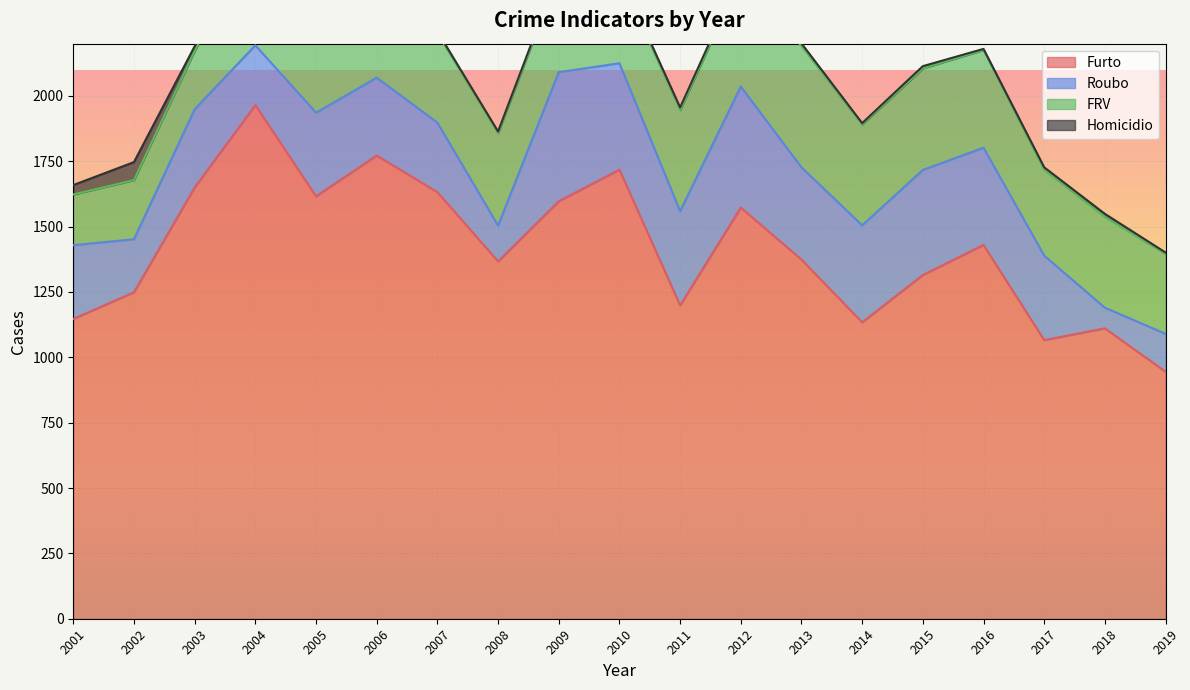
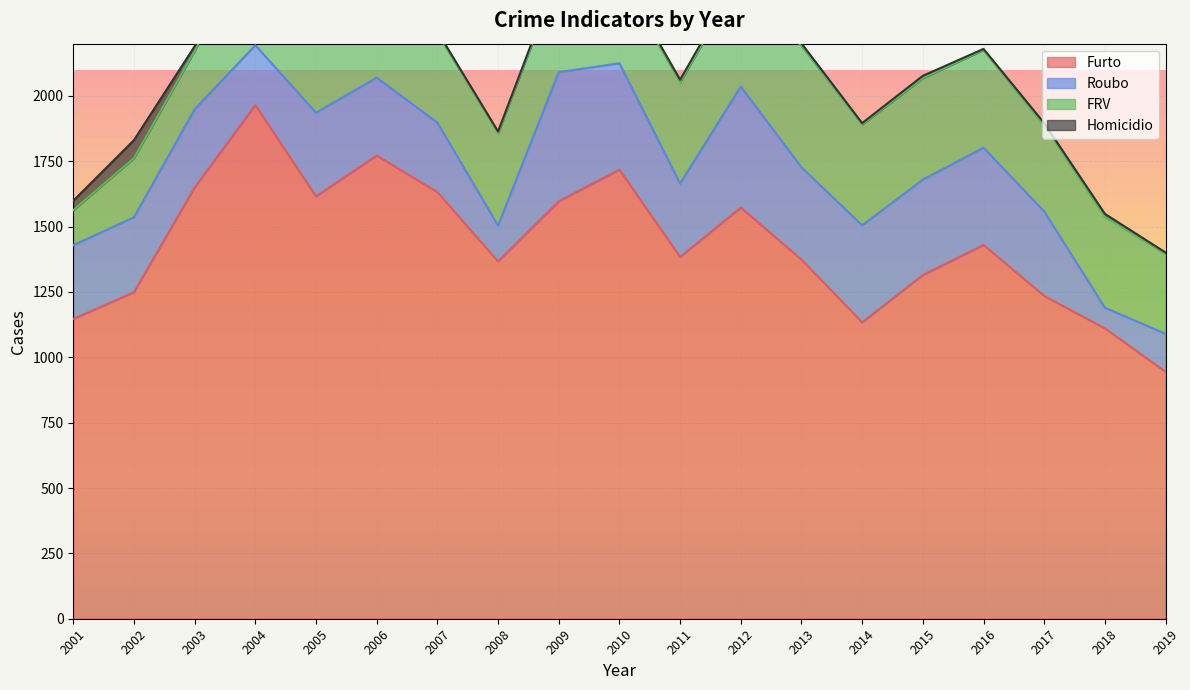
FRV, 2001: 190 -> 130
Roubo, 2002: 200 -> 290
Furto, 2011: 1200 -> 1380
Roubo, 2011: 360 -> 280
Roubo, 2015: 400 -> 370
Furto, 2017: 1070 -> 1240
